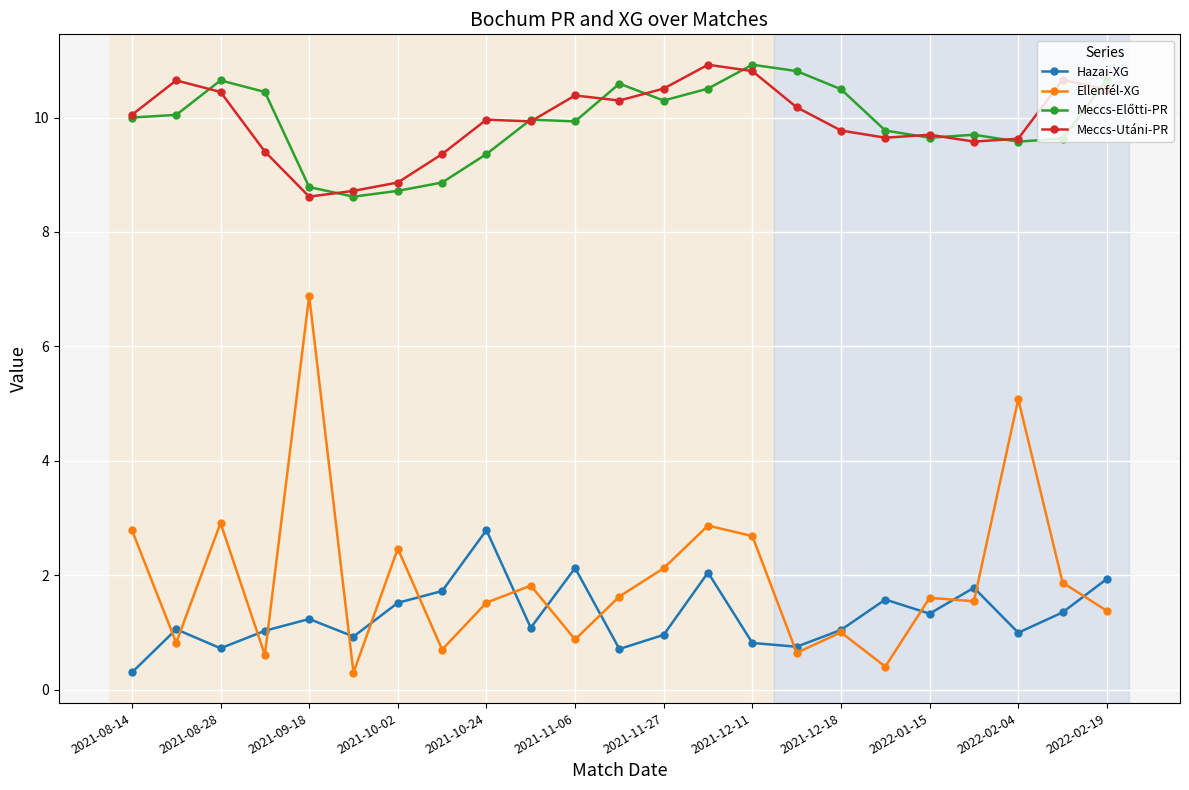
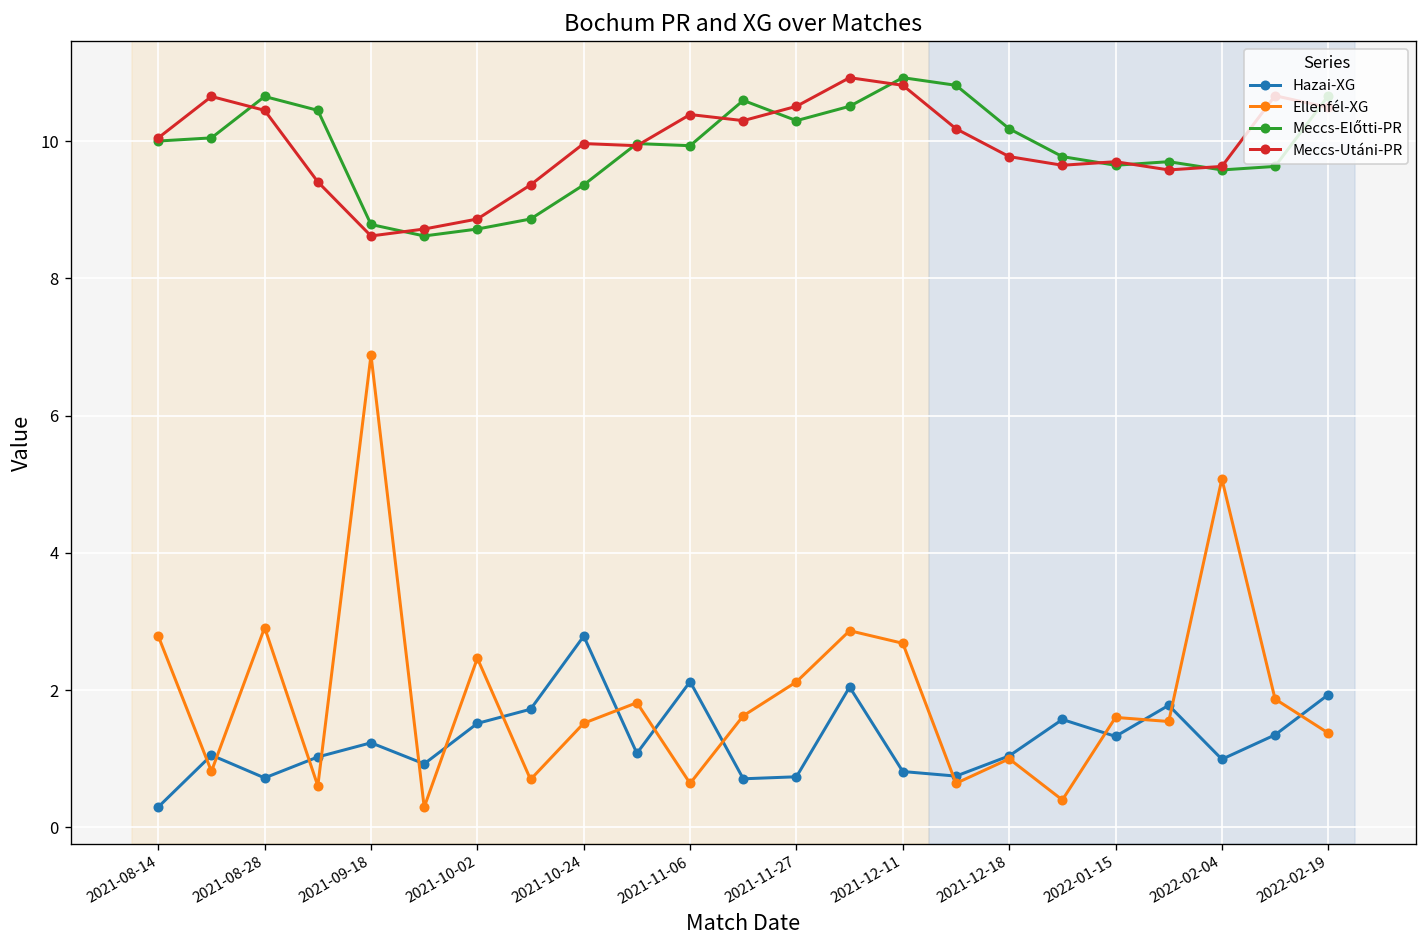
Ellenfél-XG, 2021-11-06: 0.9 -> 0.6
Hazai-XG, 2021-11-27: 1.0 -> 0.7
Meccs-Előtti-PR, 2021-12-18: 10.5 -> 10.2
